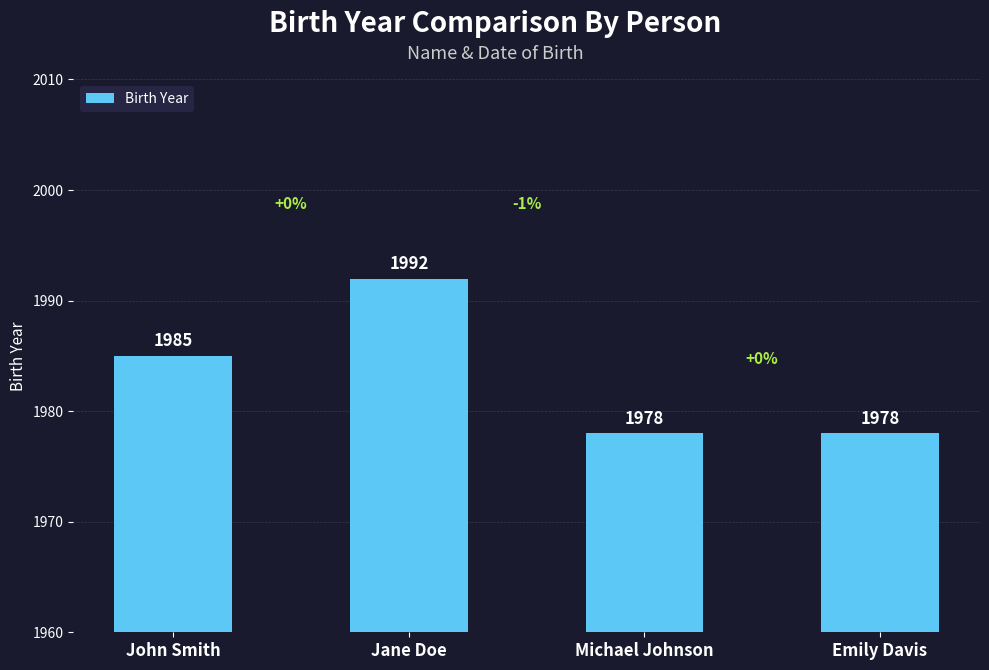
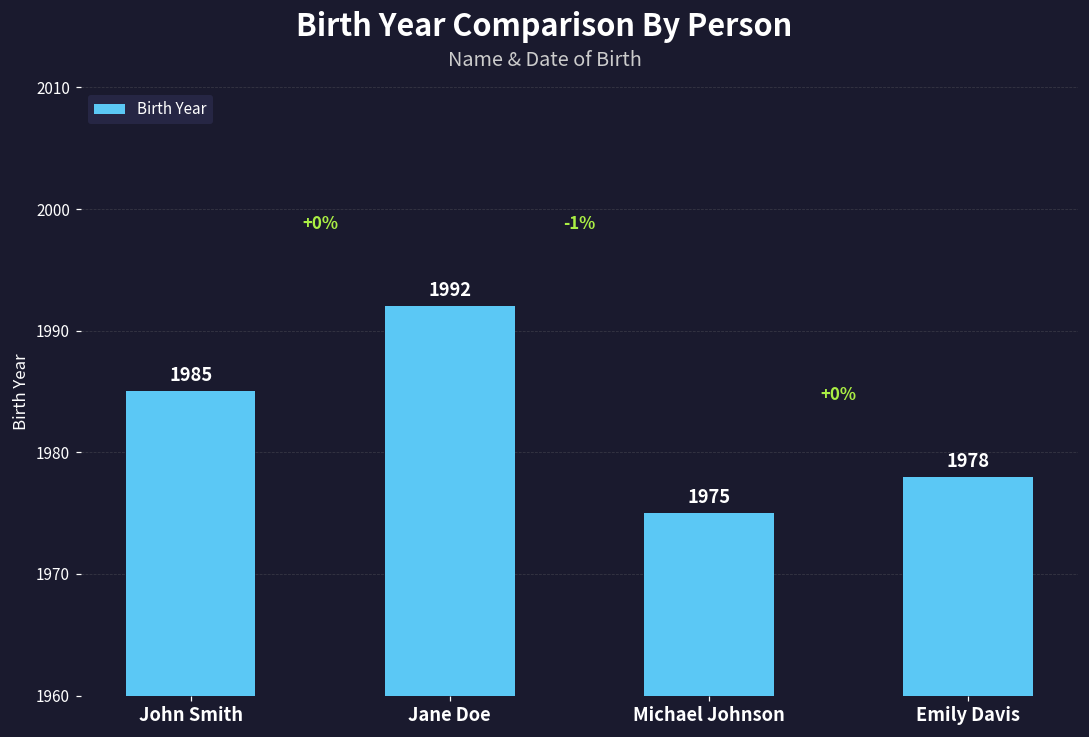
Michael Johnson: 1978 -> 1975
